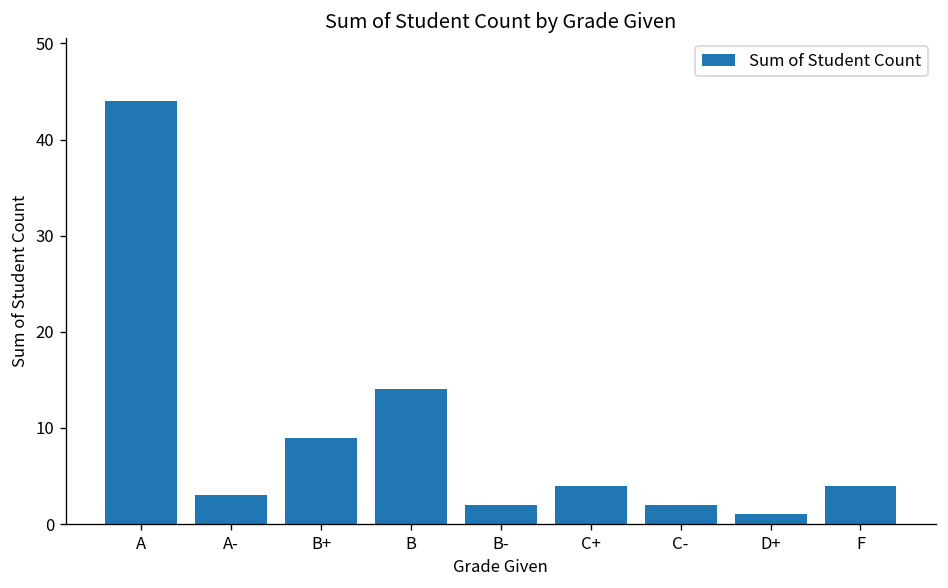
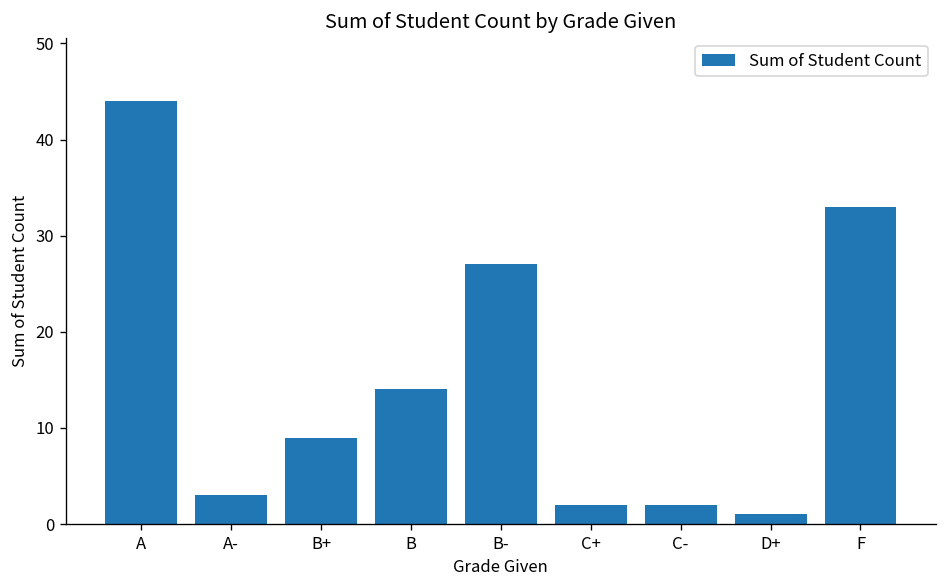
B-: 2 -> 27
C+: 4 -> 2
F: 4 -> 33
